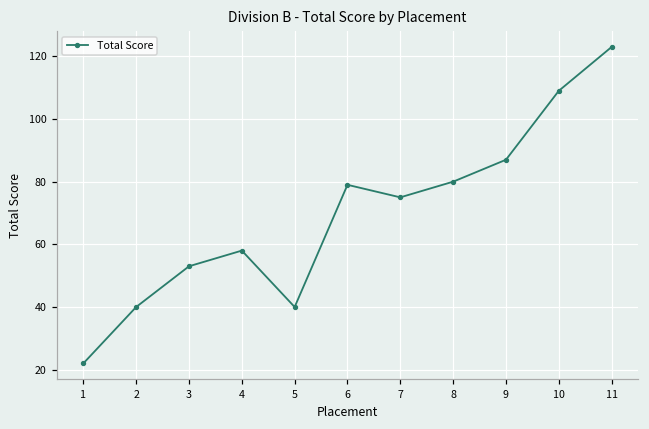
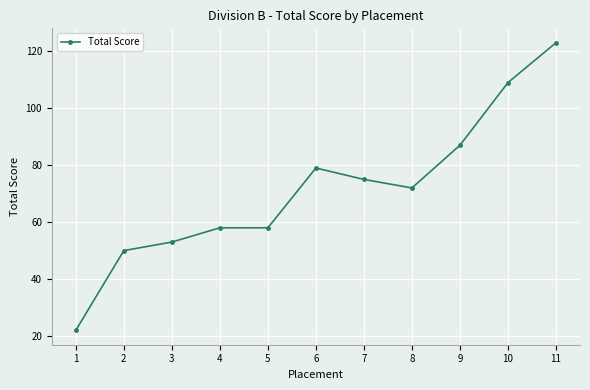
2: 40 -> 50
5: 40 -> 58
8: 80 -> 72
